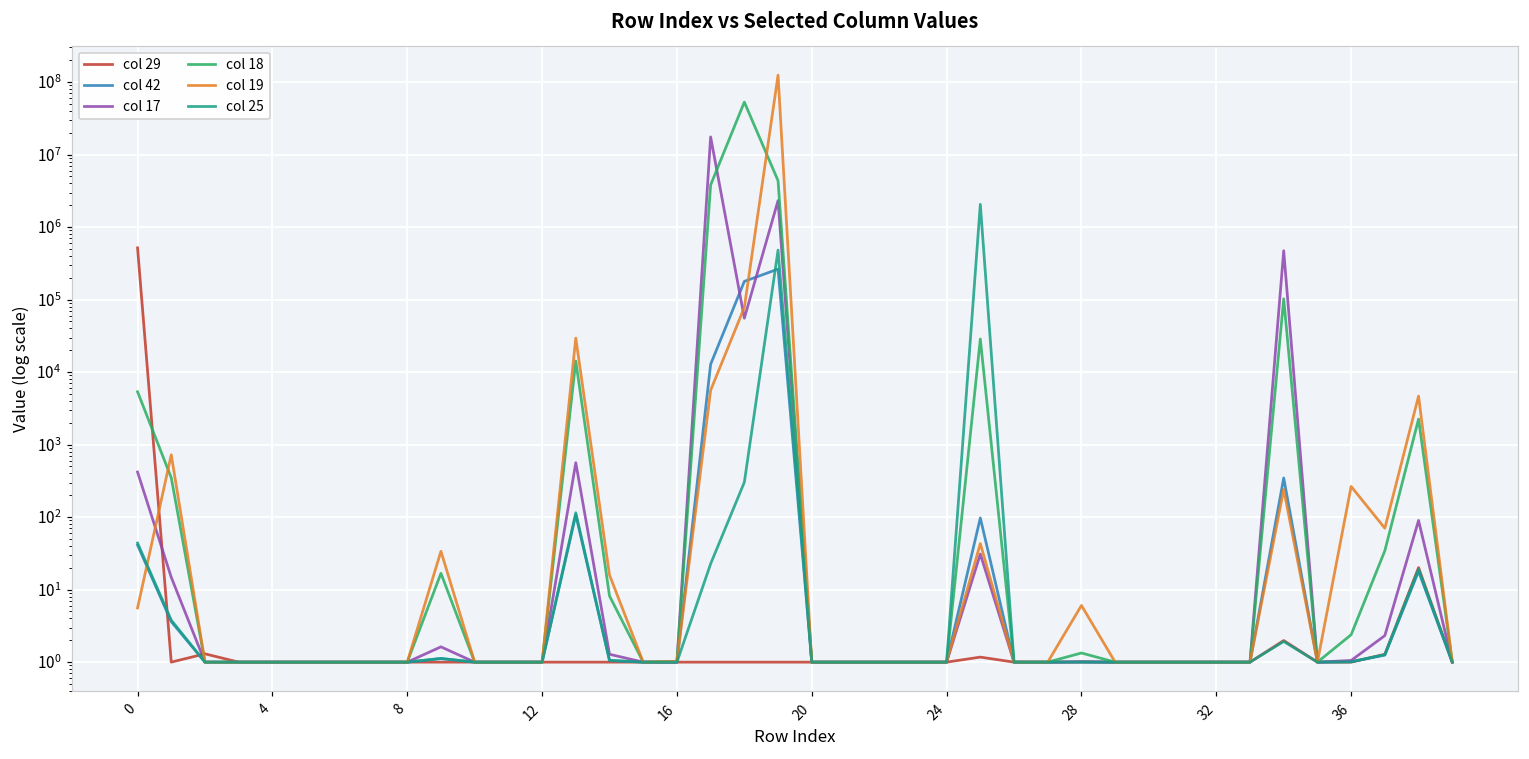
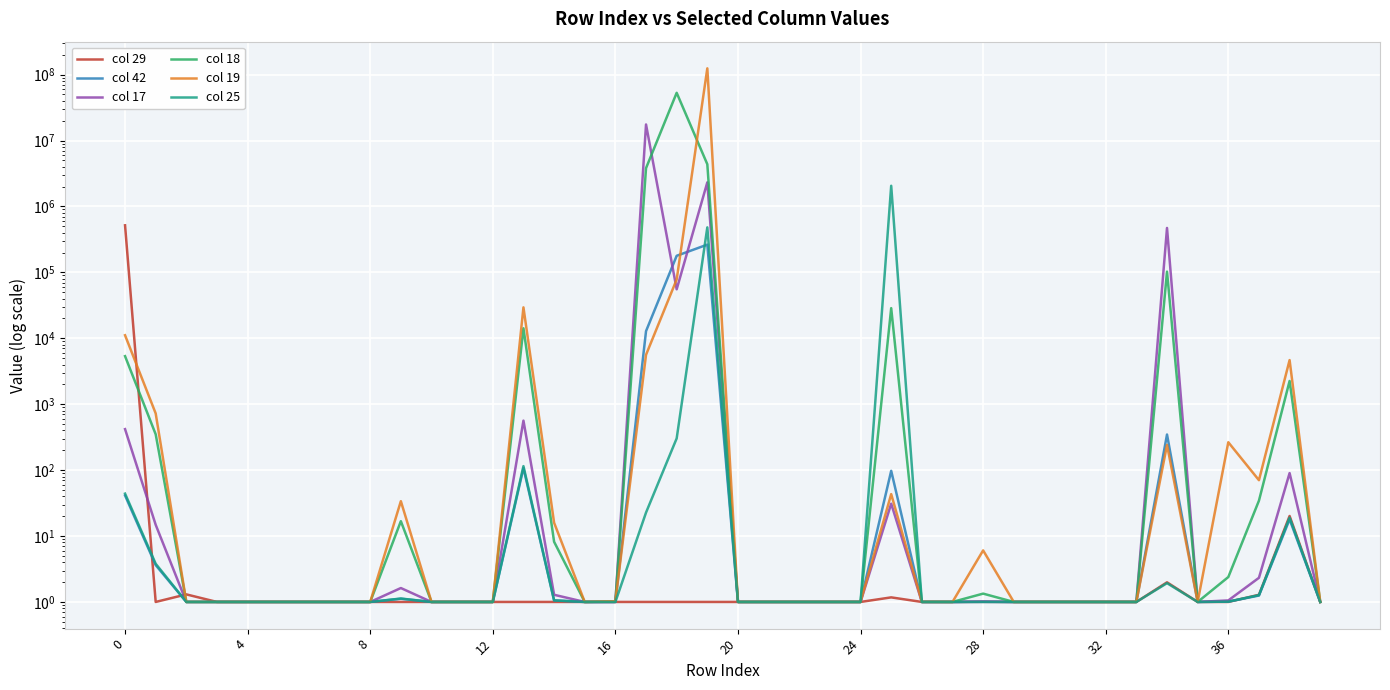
col 19, 0: 6 -> 11000
